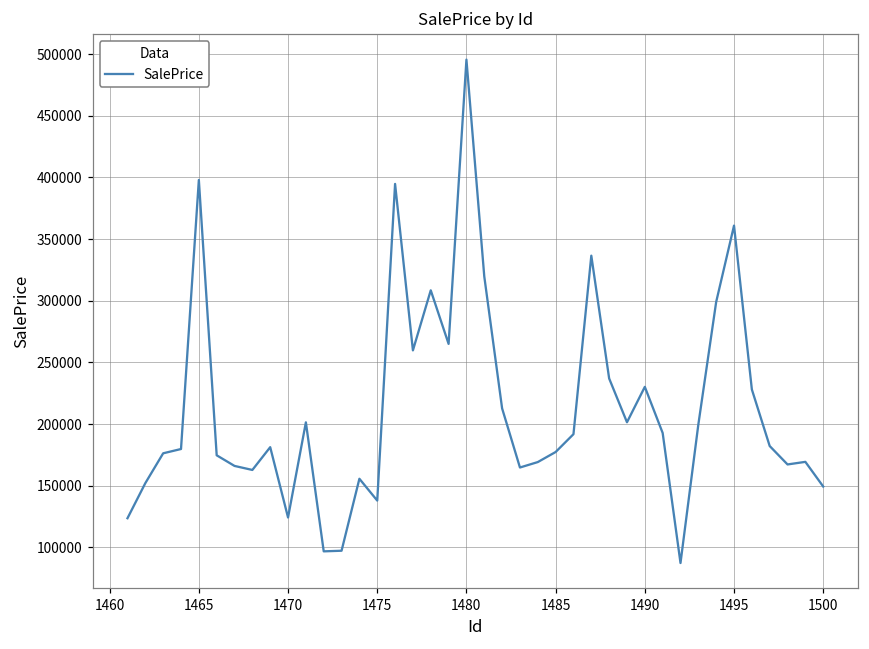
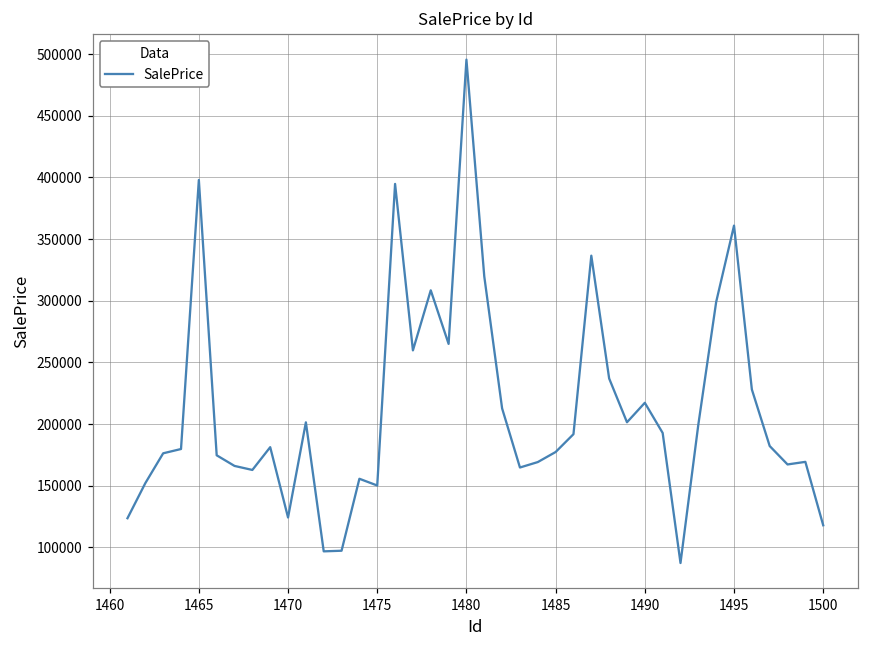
1475: 138000 -> 150000
1490: 230000 -> 217000
1500: 149000 -> 118000
